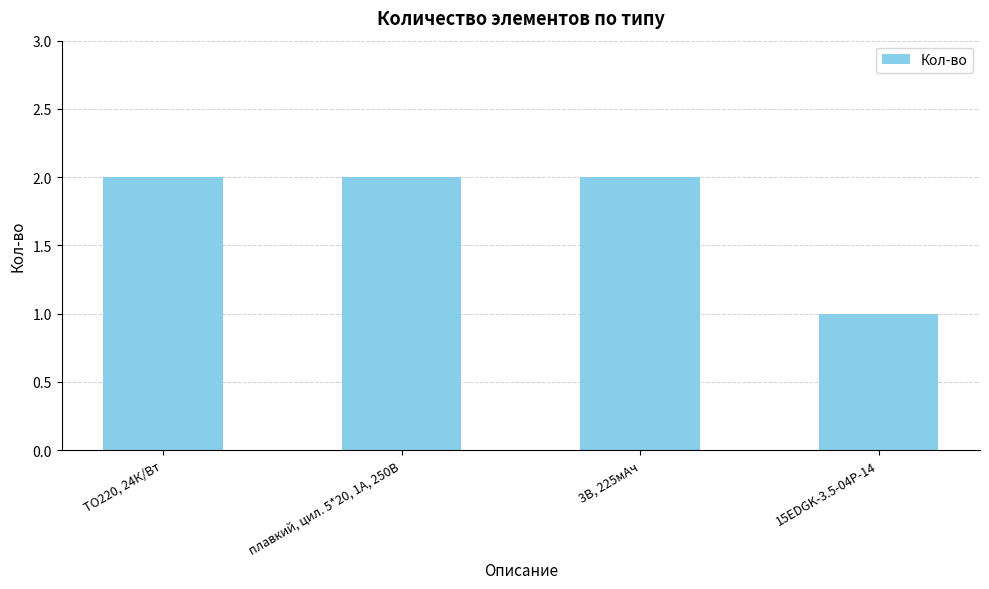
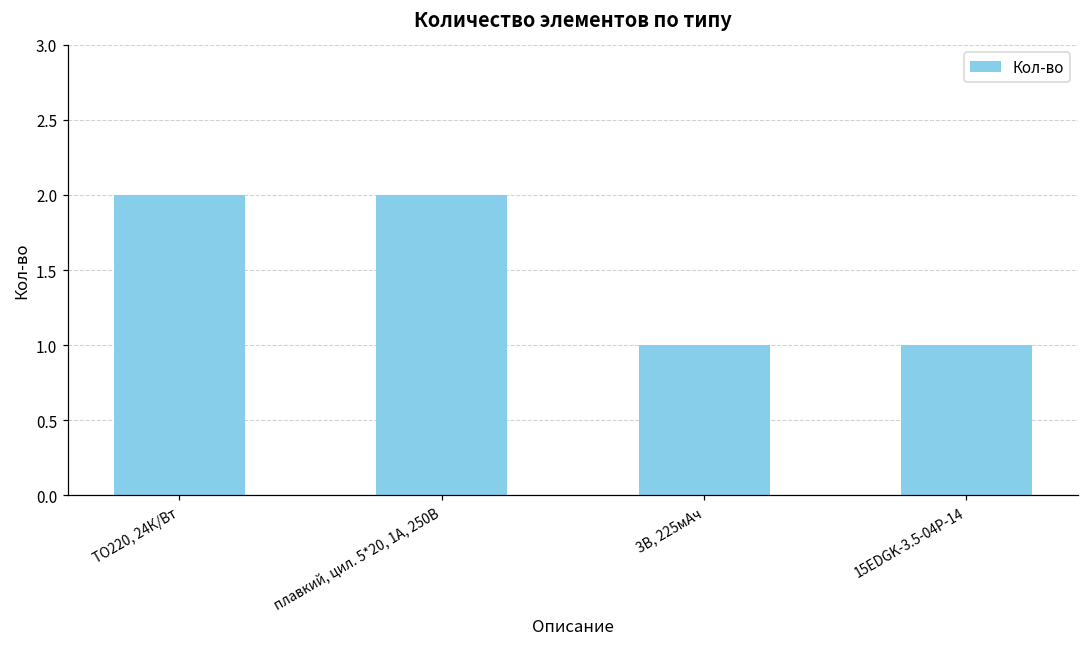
3В, 225мАч: 2 -> 1
